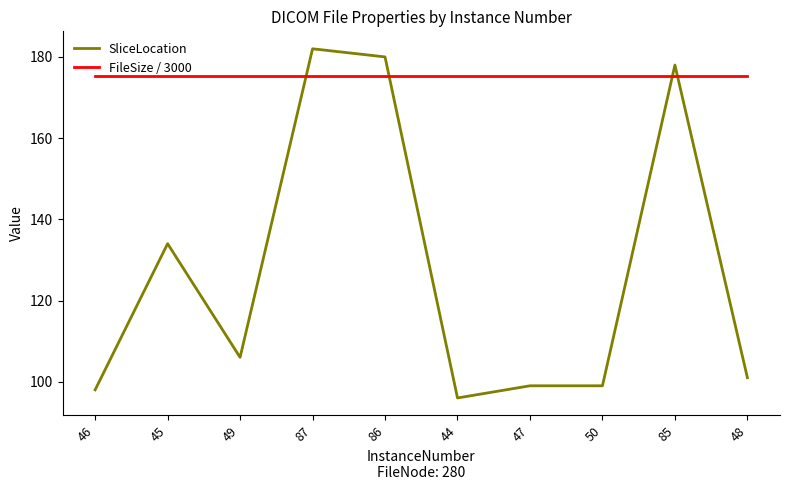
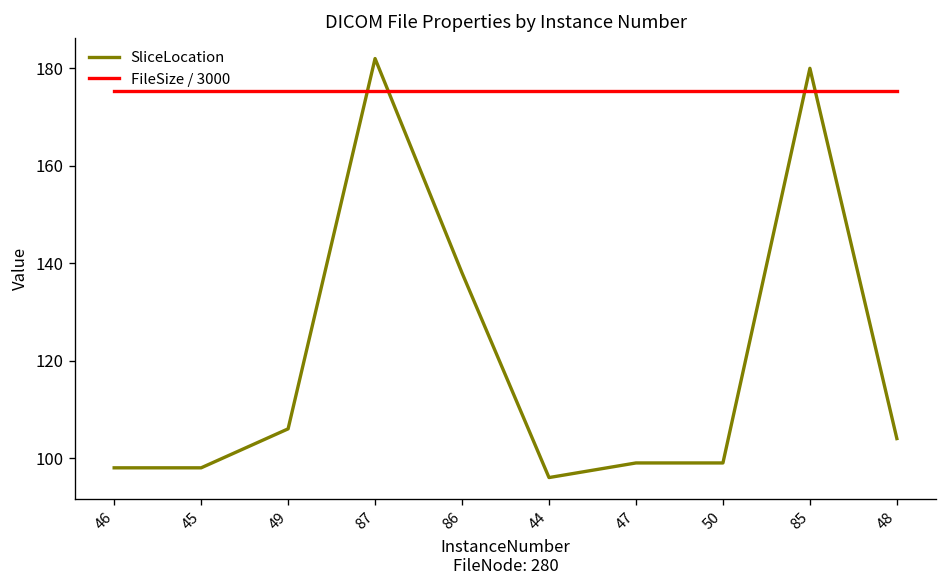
SliceLocation, 45: 134 -> 98
SliceLocation, 86: 180 -> 138
SliceLocation, 85: 178 -> 180
SliceLocation, 48: 101 -> 104
